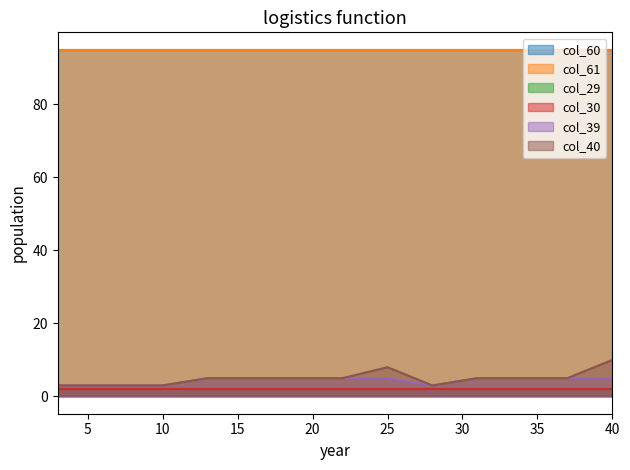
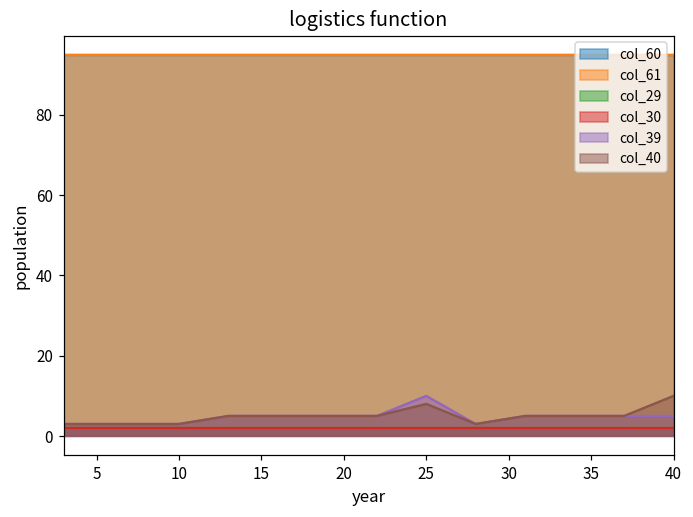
col_39, 25: 5 -> 10
